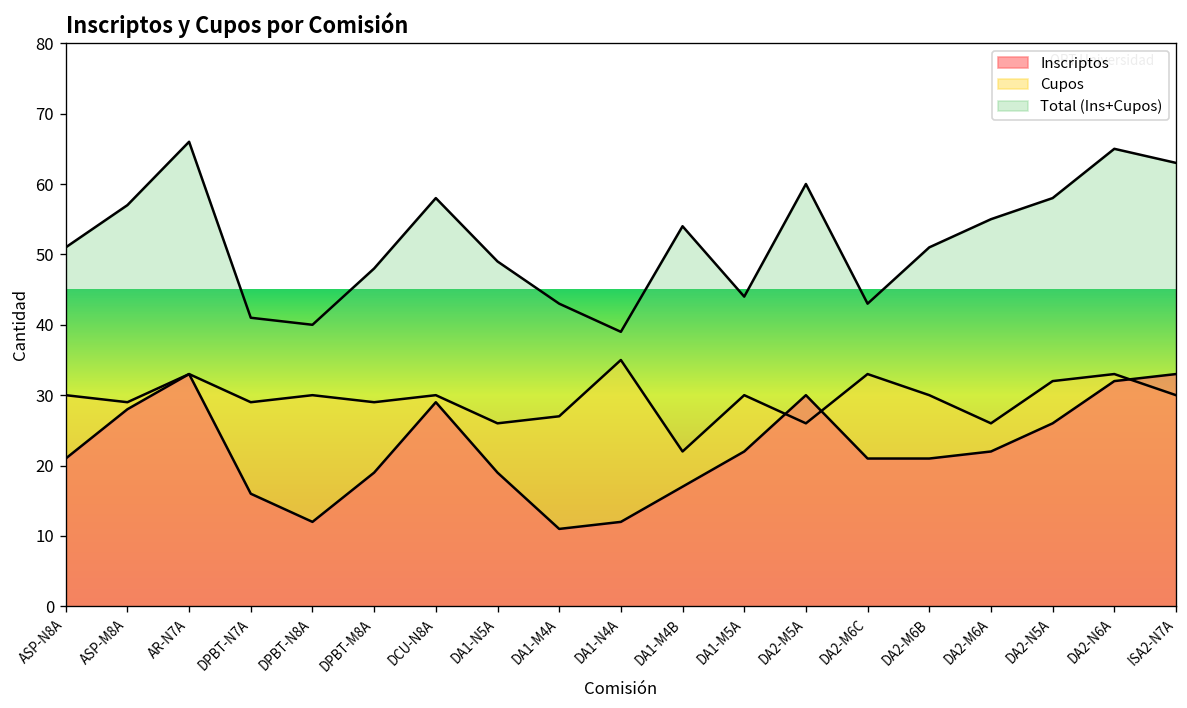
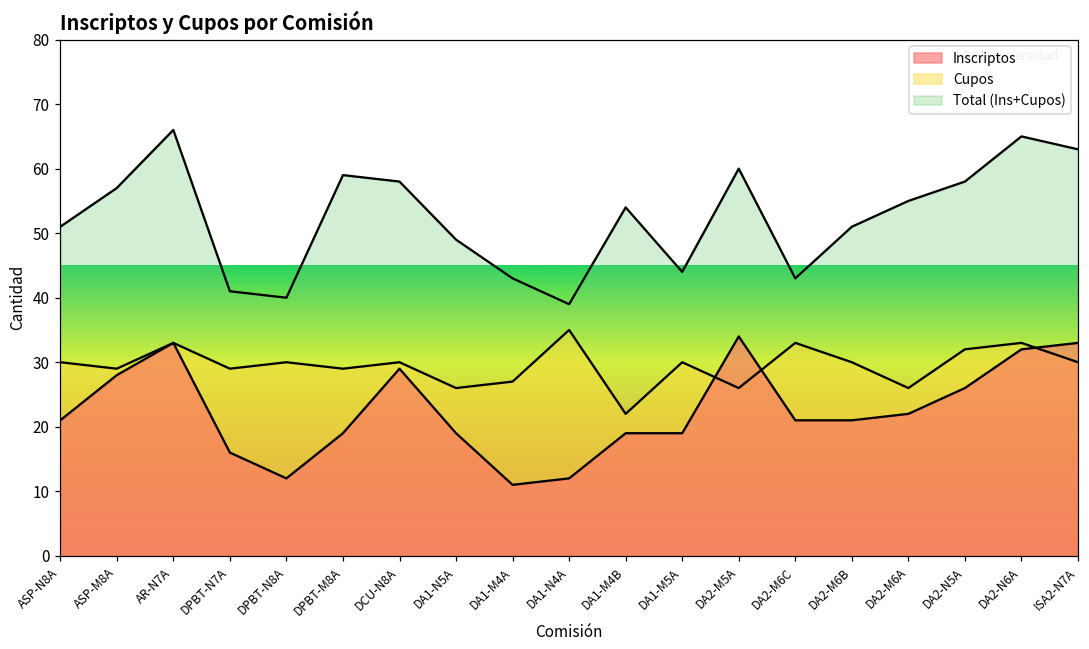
Total (Ins+Cupos), DPBT-M8A: 48 -> 59
Inscriptos, DA1-M4B: 17 -> 19
Inscriptos, DA1-M5A: 22 -> 19
Inscriptos, DA2-M5A: 30 -> 34
